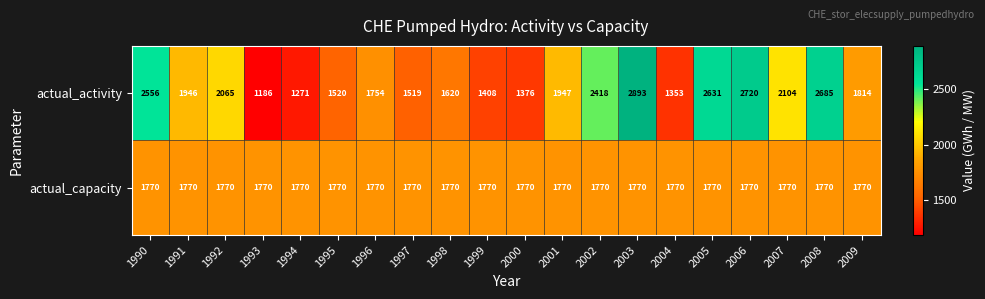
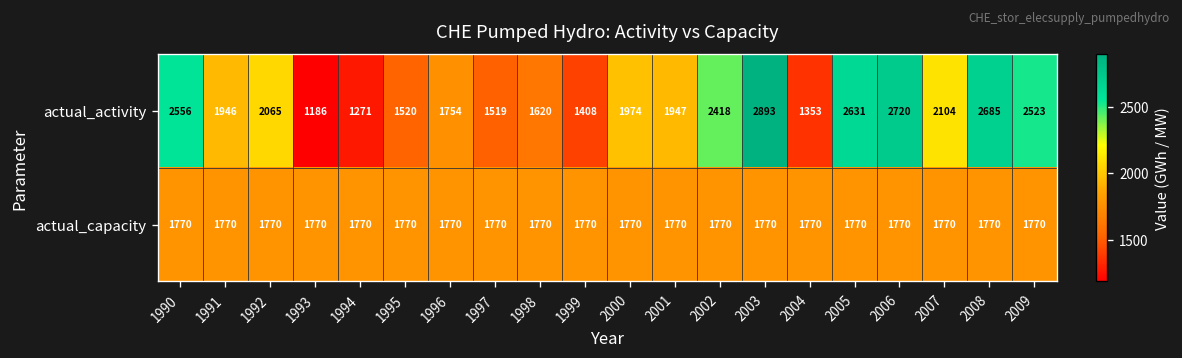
actual_activity, 2000: 1376 -> 1974
actual_activity, 2009: 1814 -> 2523
